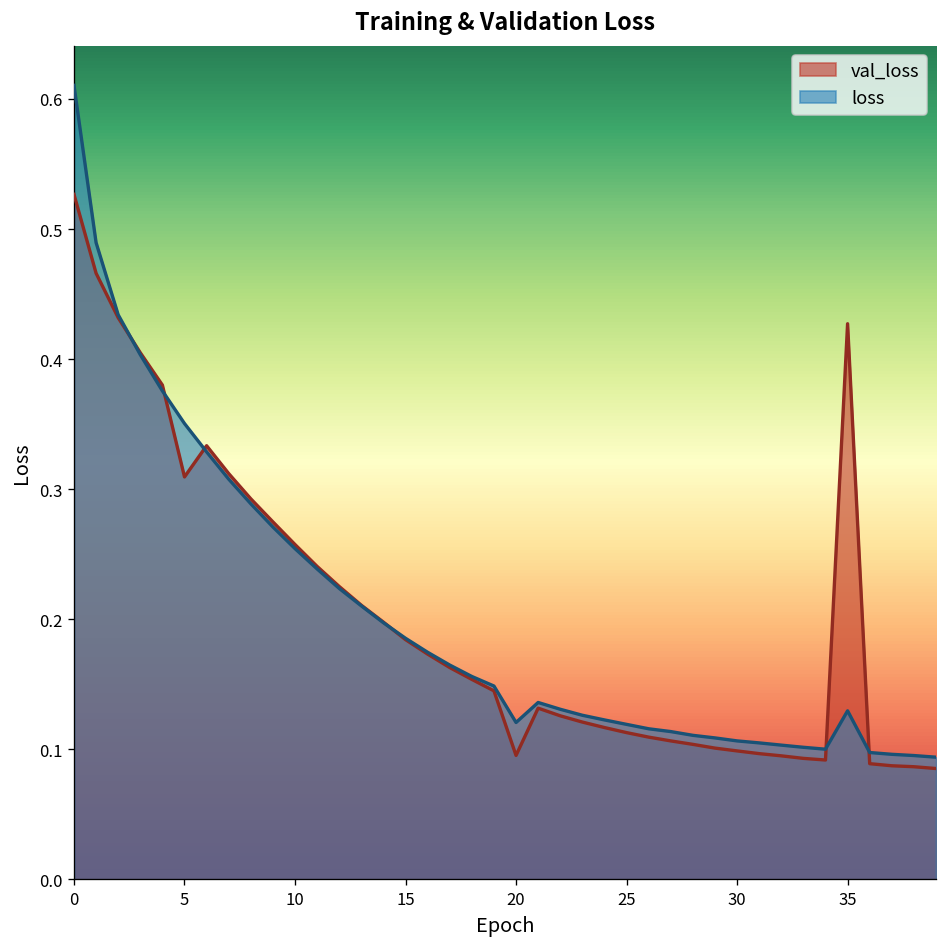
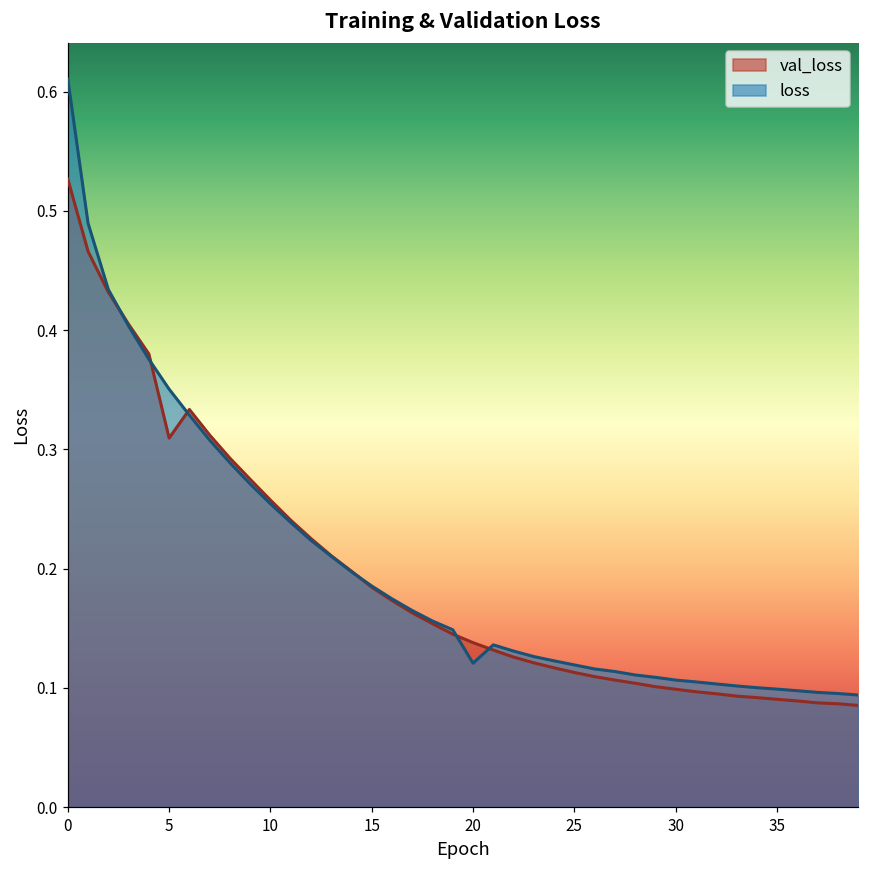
val_loss, 20: 0.095 -> 0.138
val_loss, 35: 0.427 -> 0.090
loss, 35: 0.130 -> 0.099
